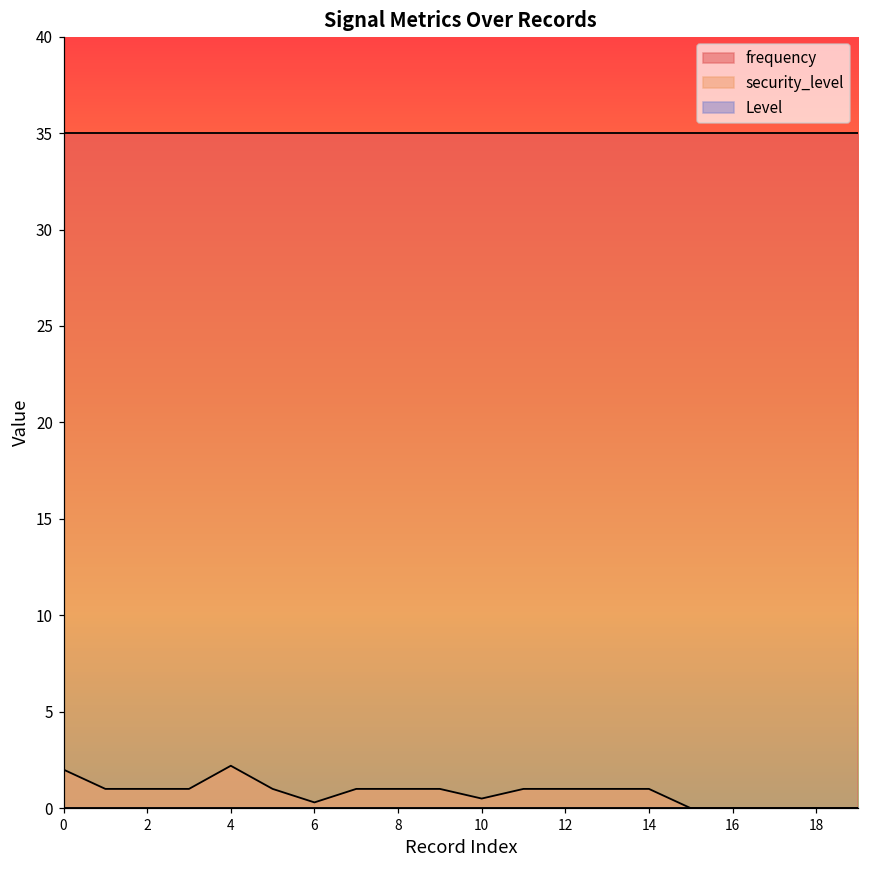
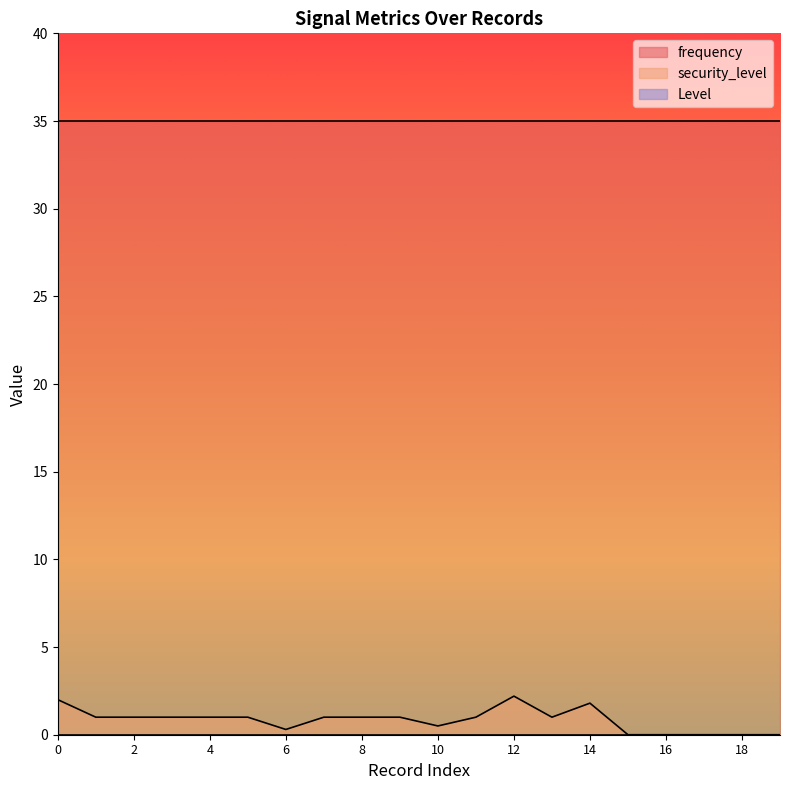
security_level, 4: 2.2 -> 1.0
security_level, 12: 1.0 -> 2.2
security_level, 14: 1.0 -> 1.8
